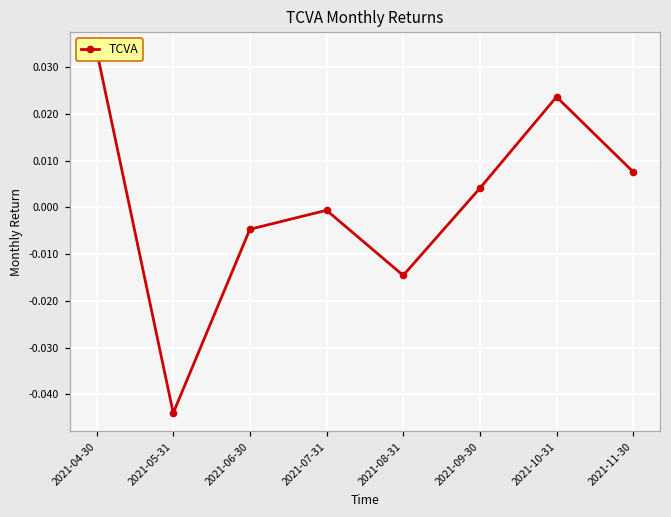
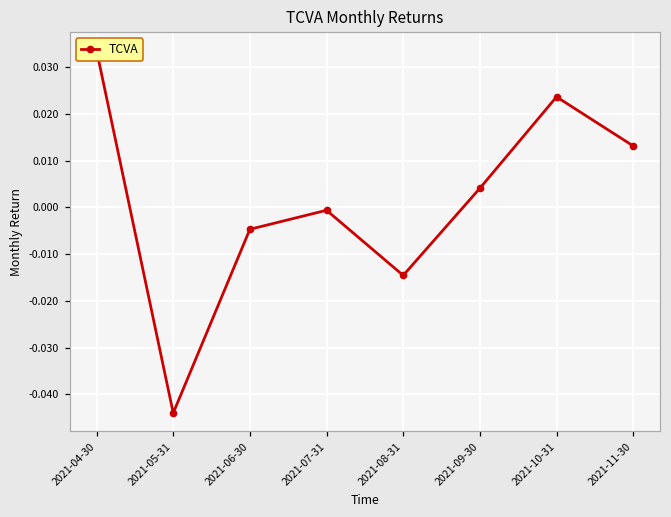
2021-11-30: 0.008 -> 0.013
